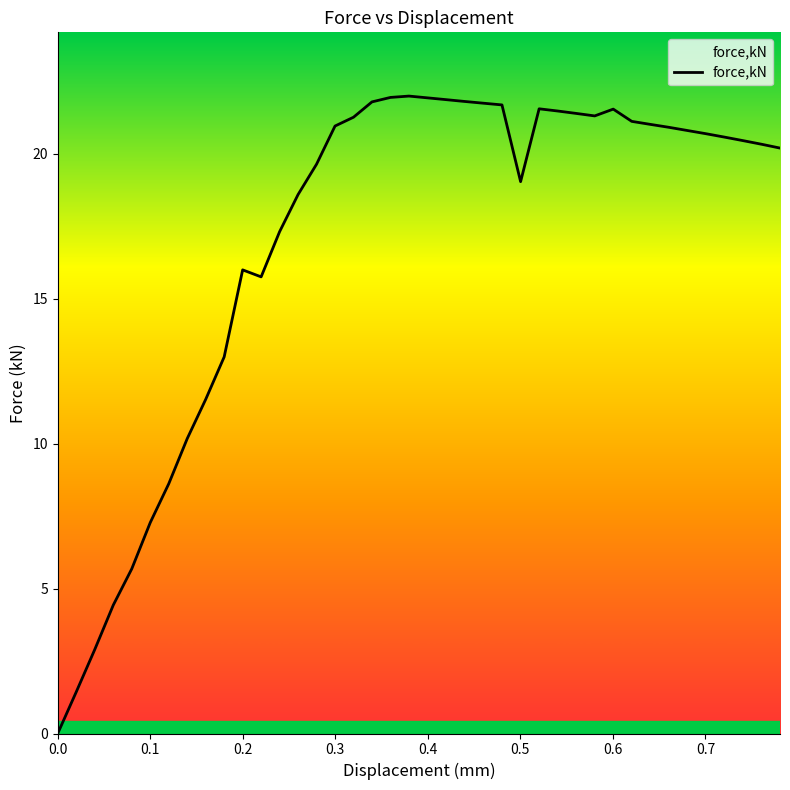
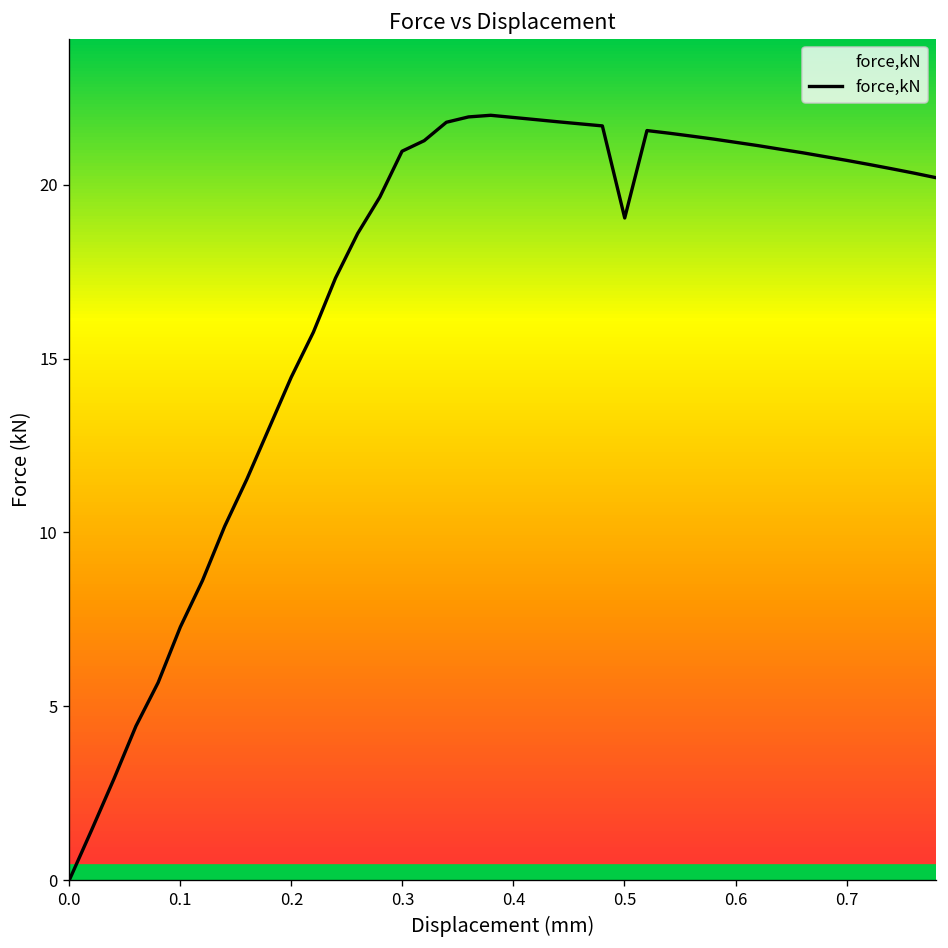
0.2: 16.0 -> 14.5
0.6: 21.5 -> 21.2
